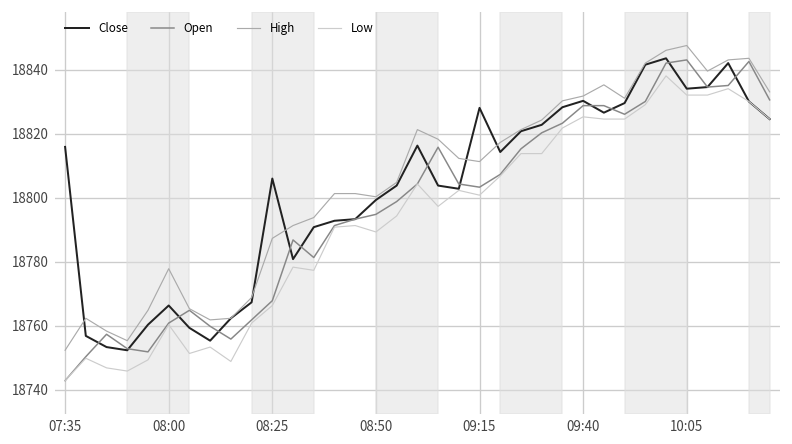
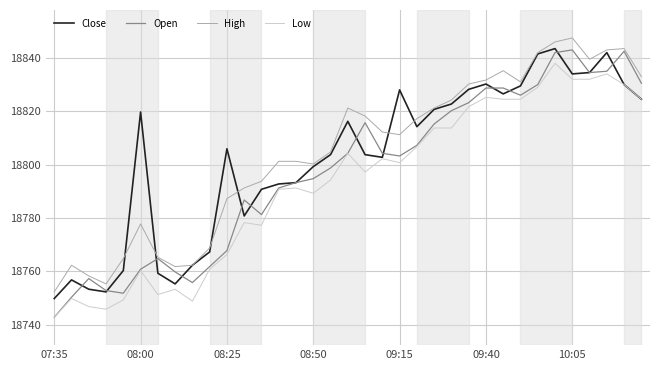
Close, 07:35: 18816 -> 18750
Close, 08:00: 18766 -> 18820
